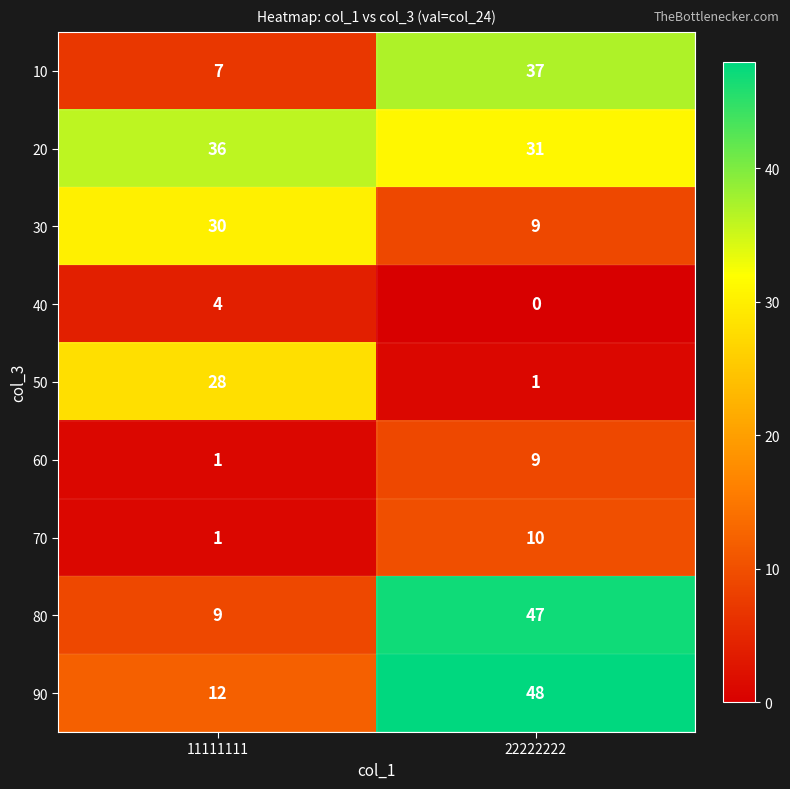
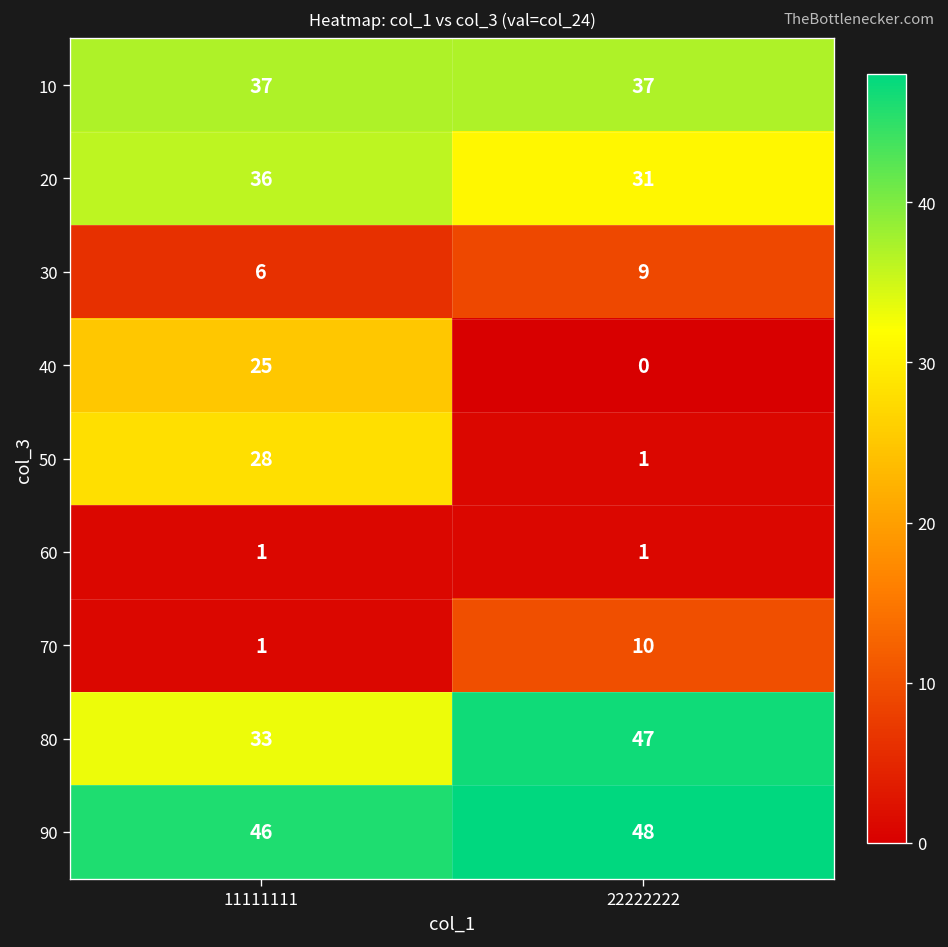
10, 11111111: 7 -> 37
30, 11111111: 30 -> 6
40, 11111111: 4 -> 25
60, 22222222: 9 -> 1
80, 11111111: 9 -> 33
90, 11111111: 12 -> 46
